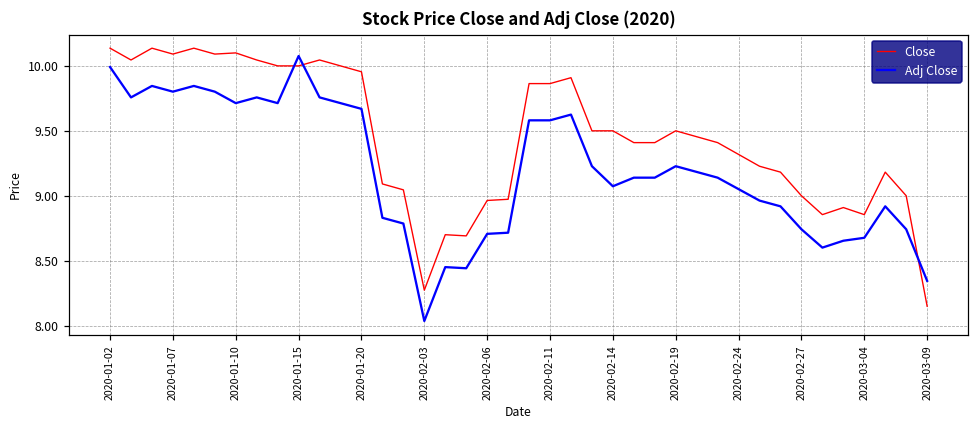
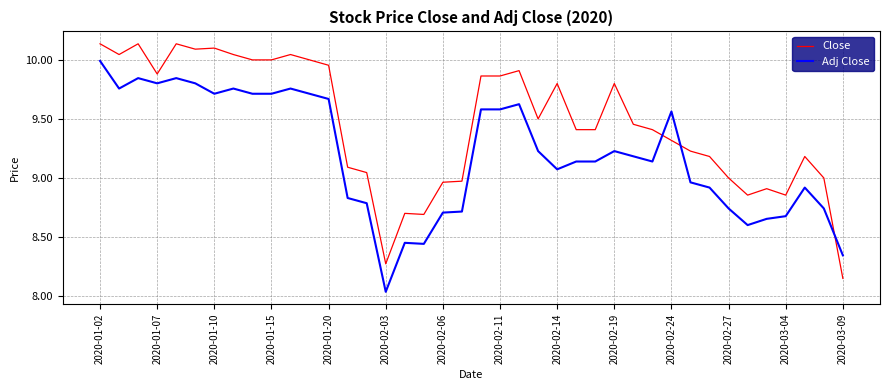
Close, 2020-01-07: 10.09 -> 9.88
Adj Close, 2020-01-15: 10.08 -> 9.71
Close, 2020-02-14: 9.5 -> 9.8
Close, 2020-02-19: 9.5 -> 9.8
Adj Close, 2020-02-24: 9.05 -> 9.56
